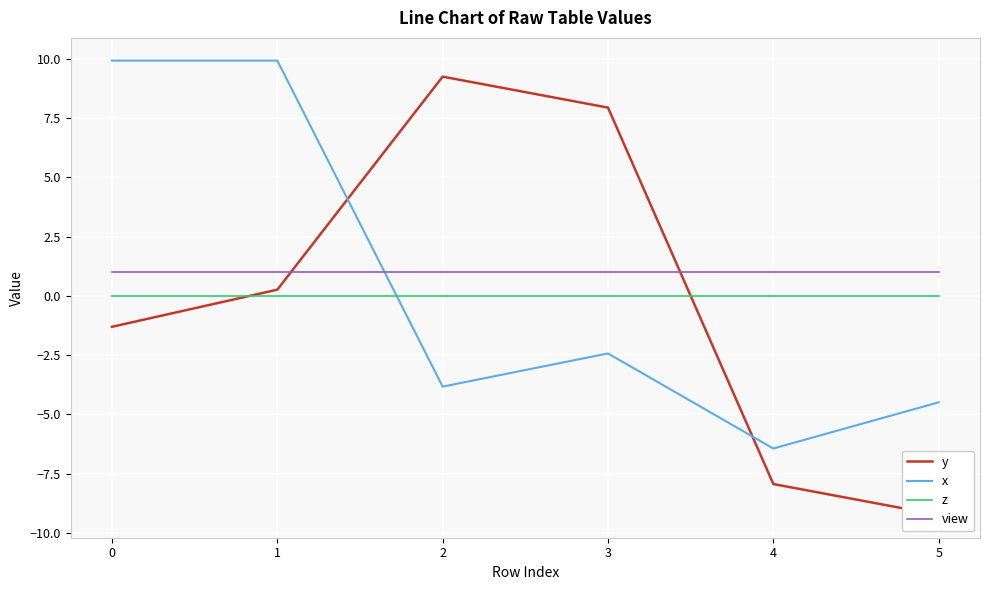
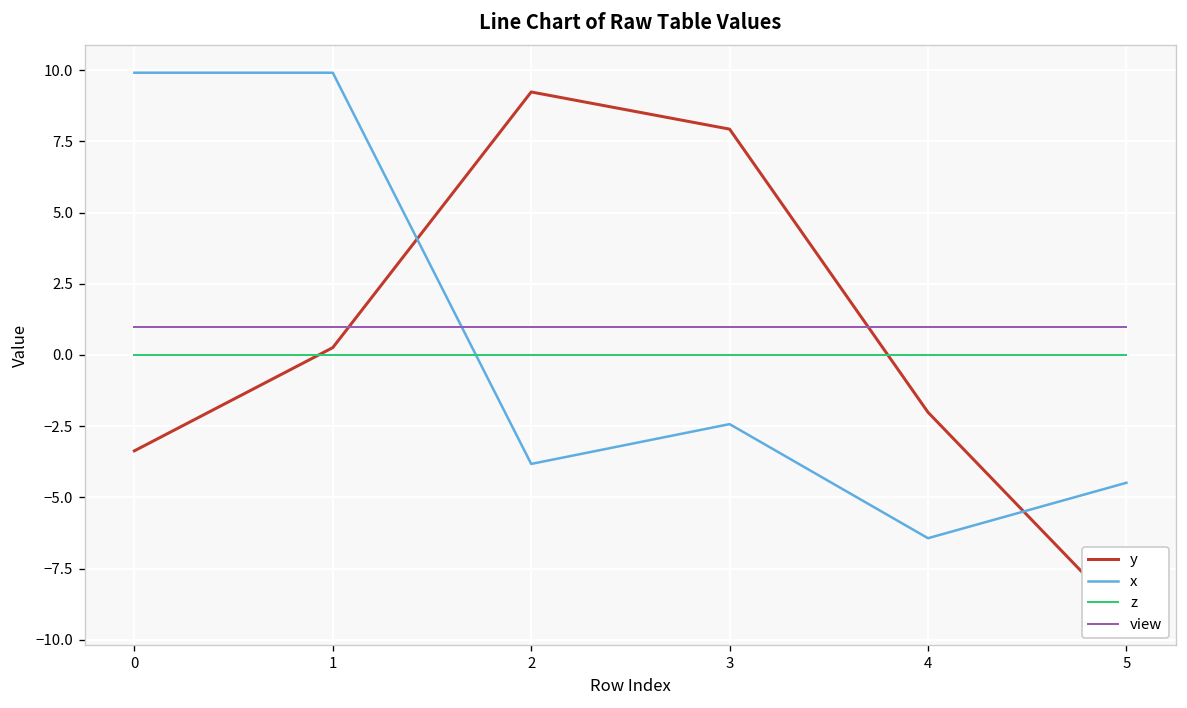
y, 0: -1.3 -> -3.4
y, 4: -7.9 -> -2.0
